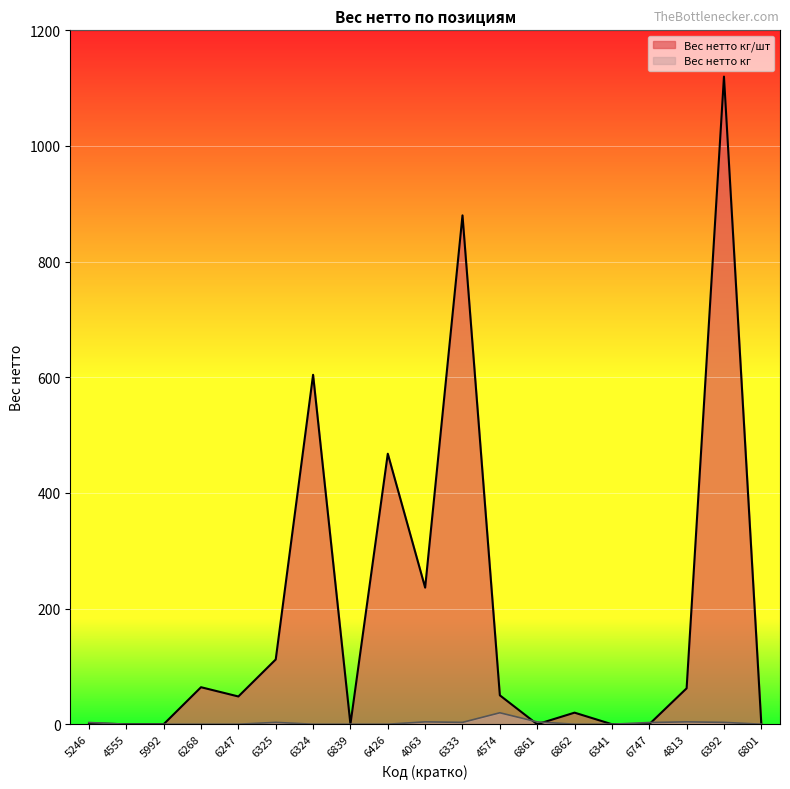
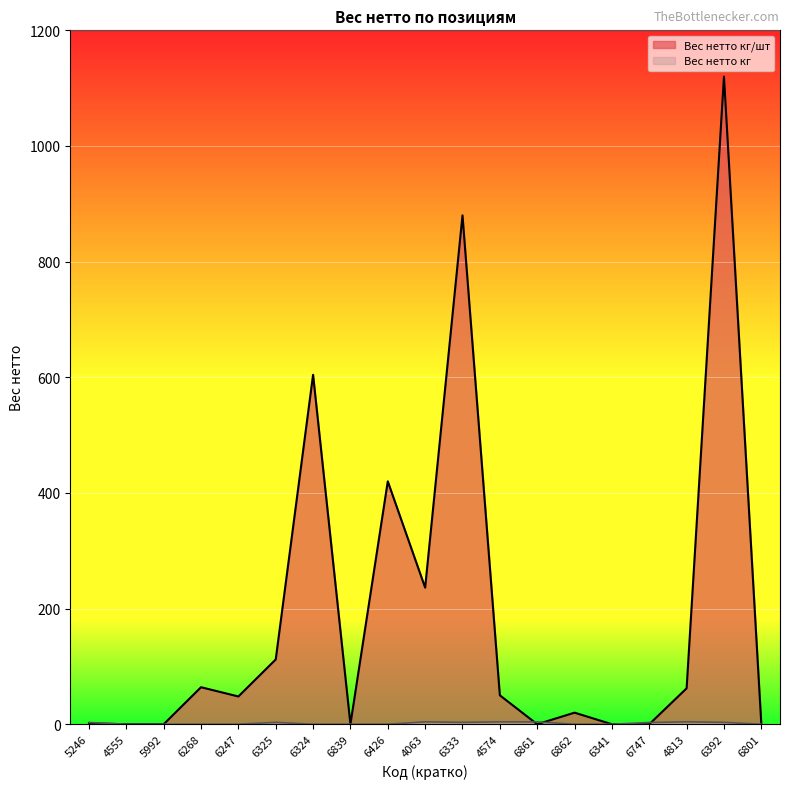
Вес нетто кг/шт, 6426: 470 -> 420
Вес нетто кг, 4574: 20 -> 0
